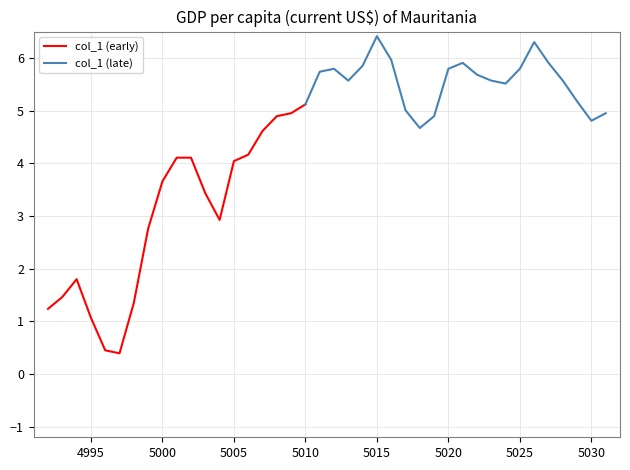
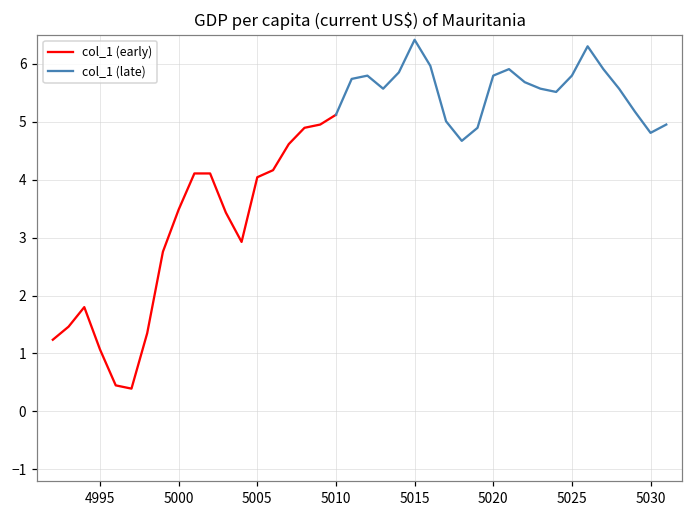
col_1 (early), 5000: 3.7 -> 3.5
